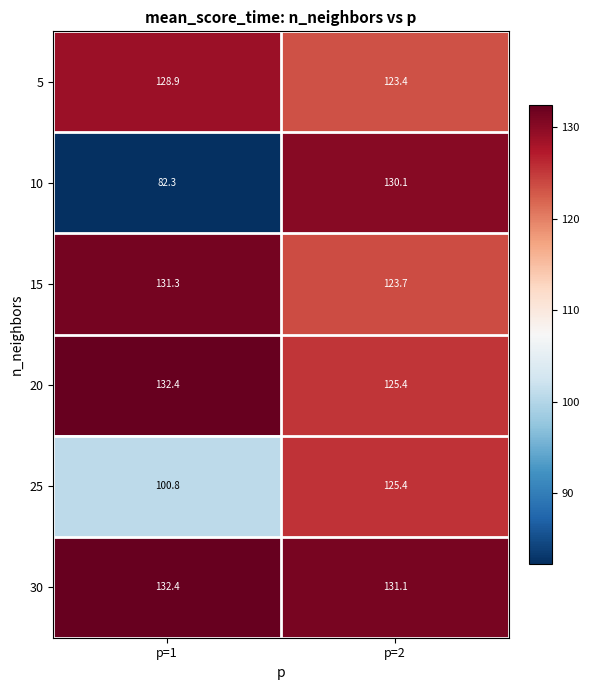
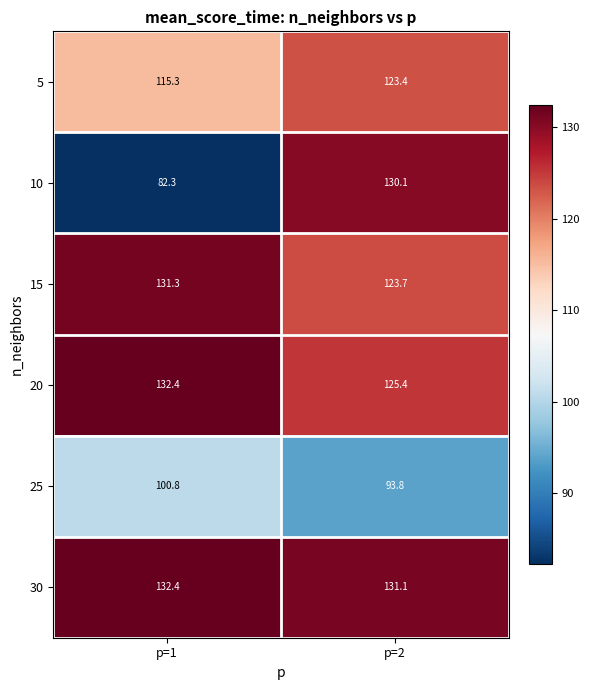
5, p=1: 128.9 -> 115.3
25, p=2: 125.4 -> 93.8
